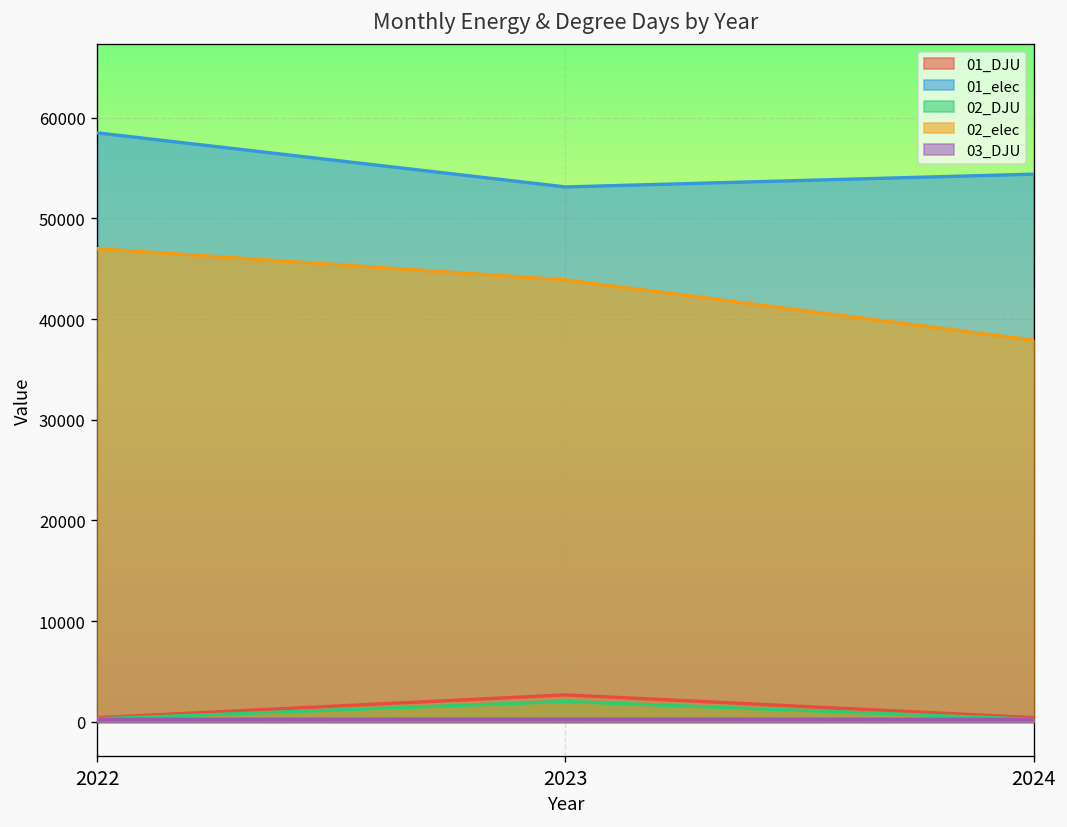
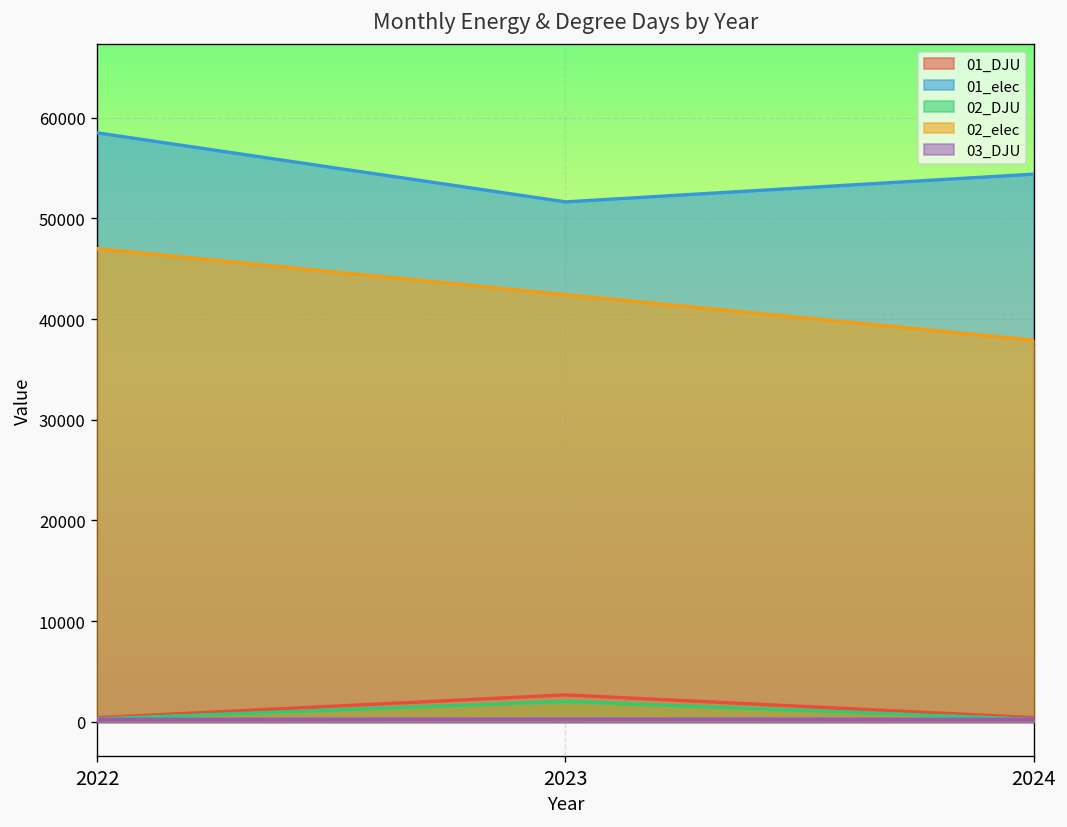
01_elec, 2023: 53000 -> 52000
02_elec, 2023: 44000 -> 42000
